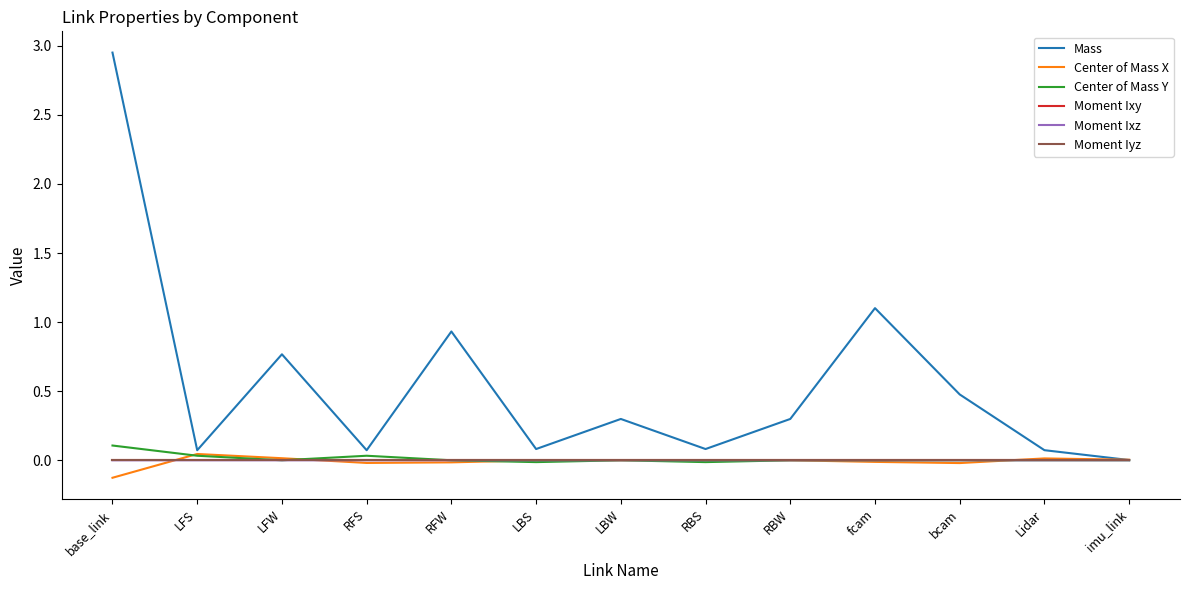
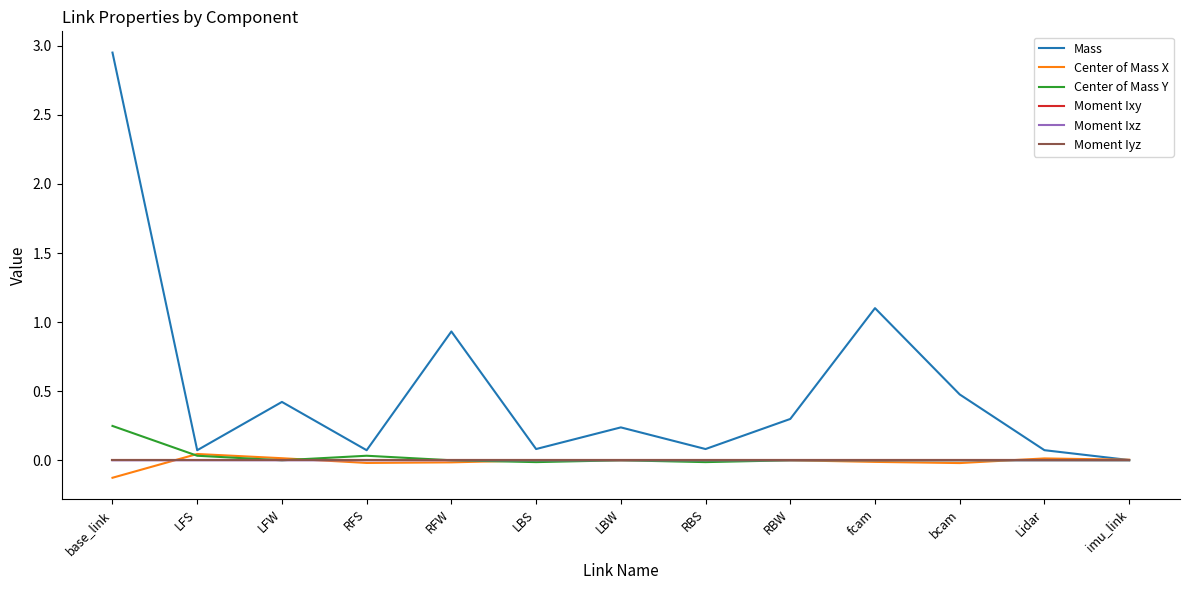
Center of Mass Y, base_link: 0.11 -> 0.25
Mass, LFW: 0.77 -> 0.42
Mass, LBW: 0.30 -> 0.24
